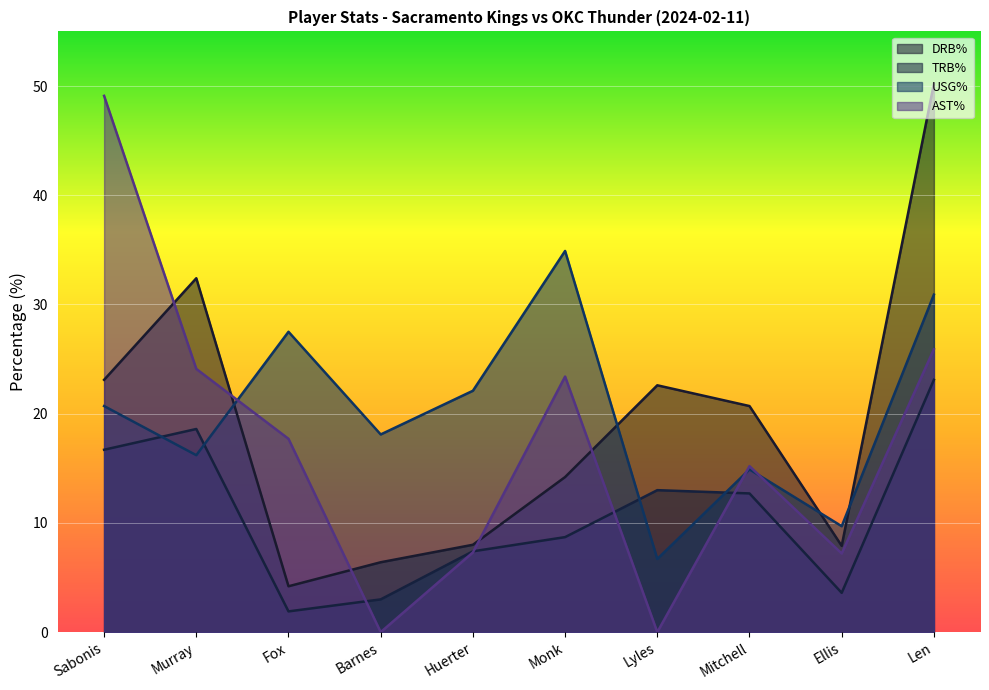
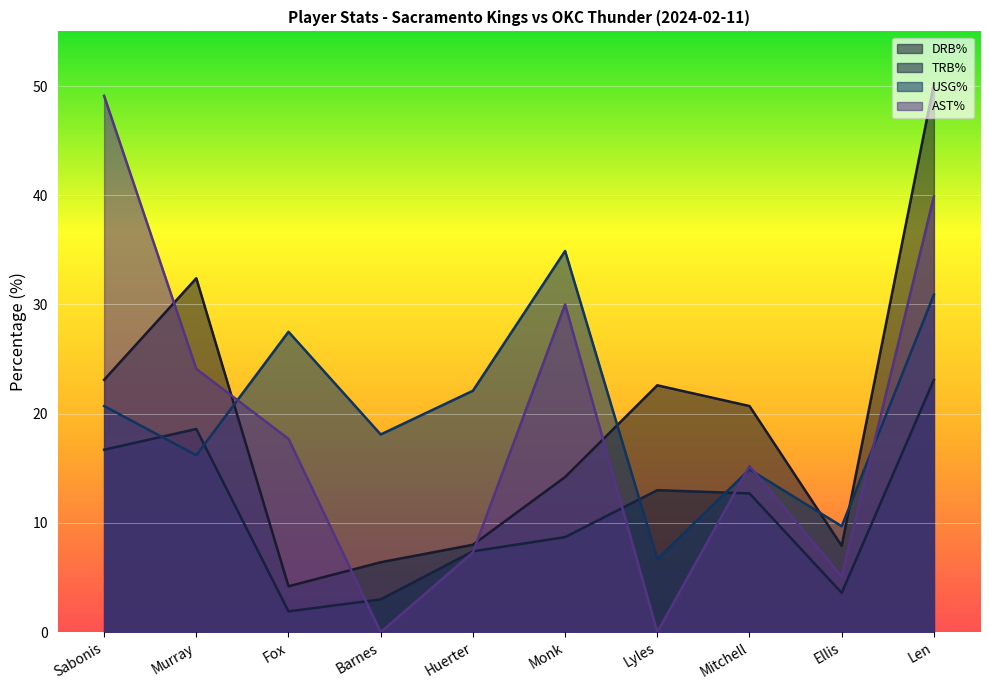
AST%, Monk: 23.4 -> 30.0
AST%, Ellis: 7.2 -> 5.1
AST%, Len: 25.9 -> 39.9
